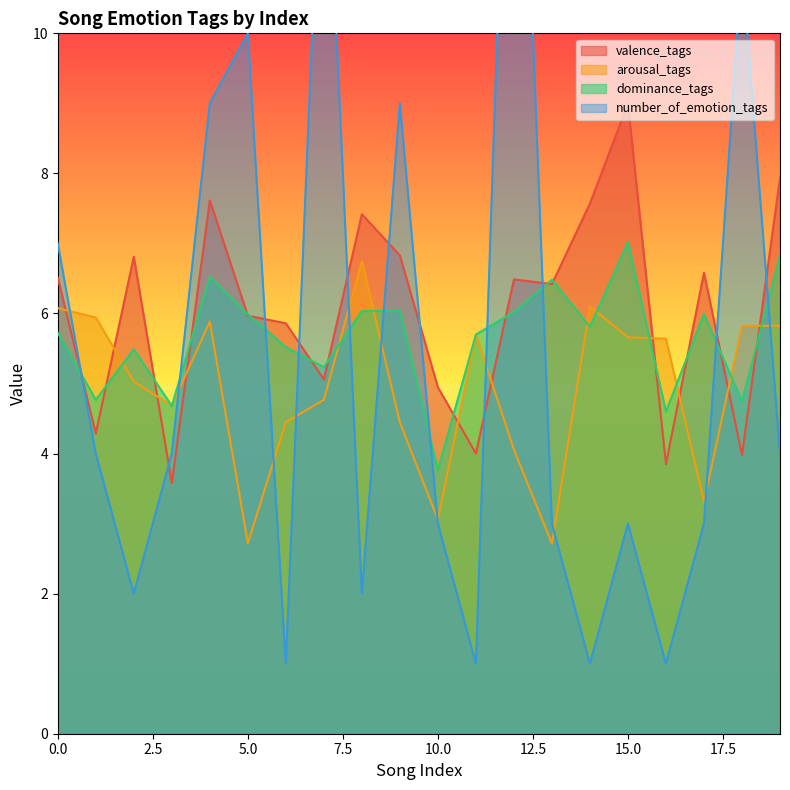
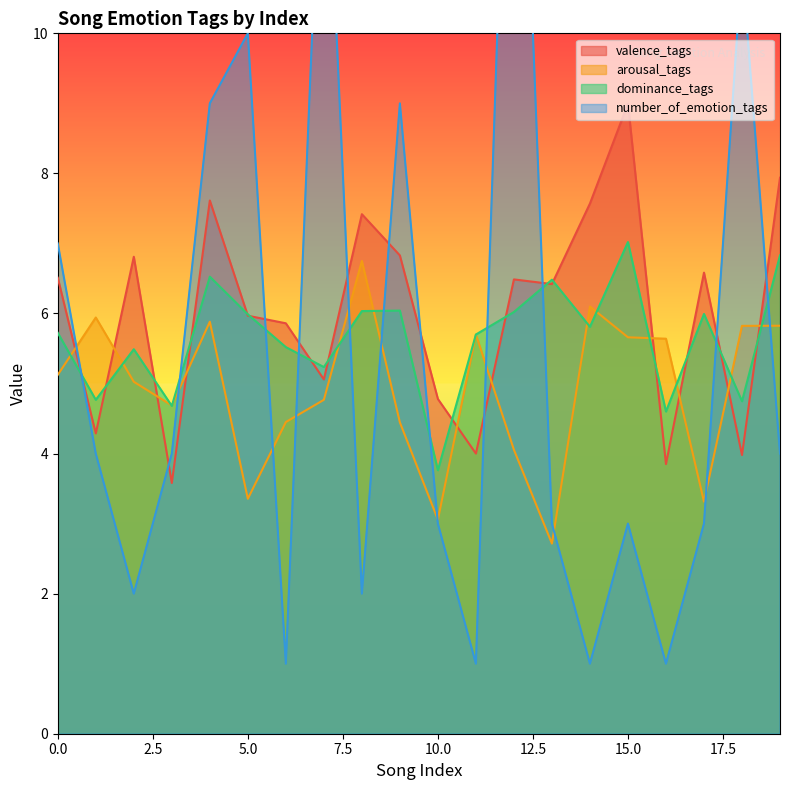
arousal_tags, 0.0: 6.1 -> 5.1
arousal_tags, 5.0: 2.7 -> 3.4
valence_tags, 10.0: 4.9 -> 4.8
